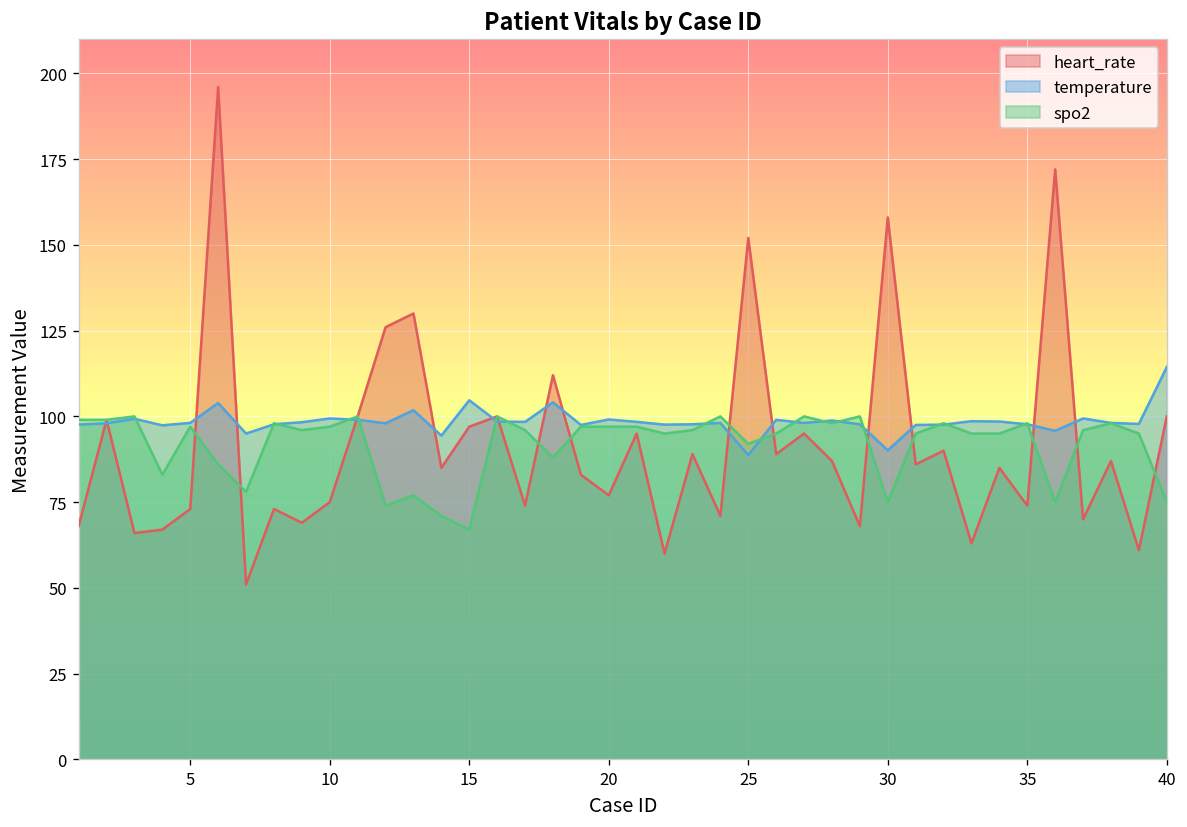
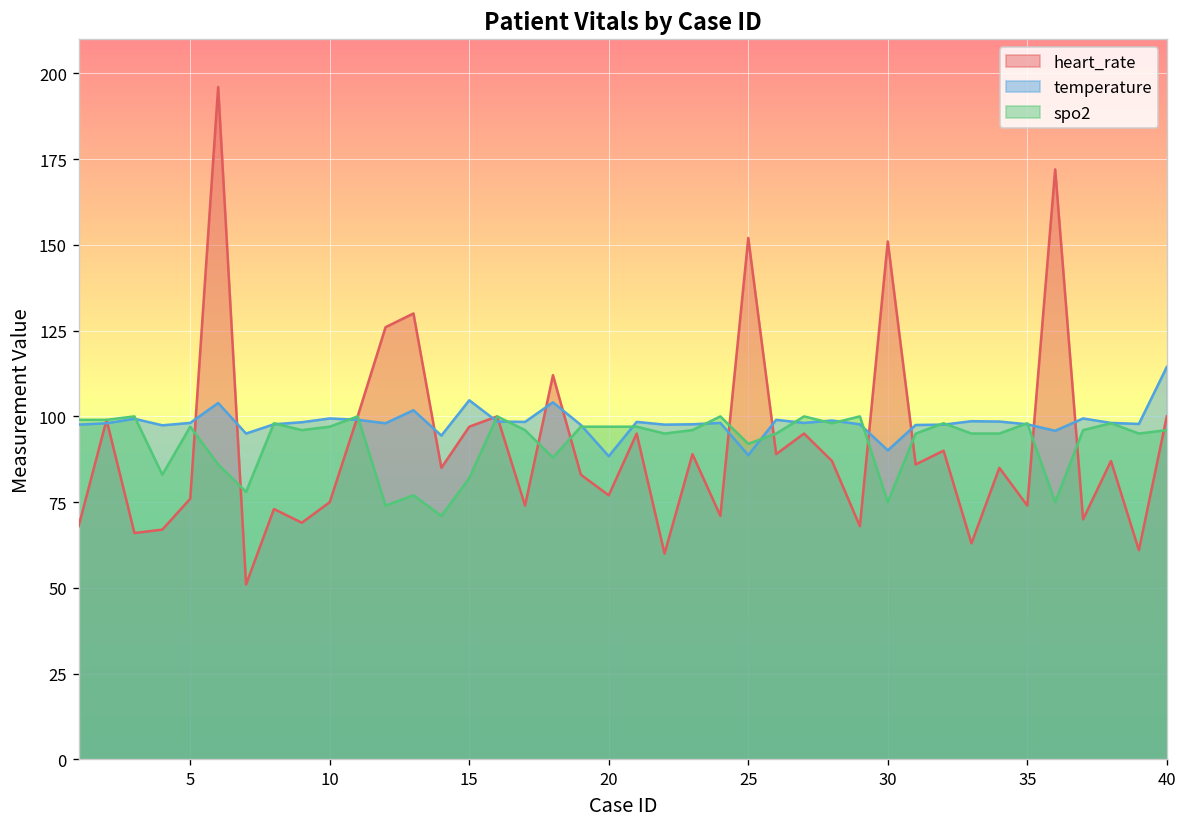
heart_rate, 5: 73 -> 76
spo2, 15: 67 -> 82
temperature, 20: 99 -> 88
heart_rate, 30: 158 -> 151
spo2, 40: 75 -> 96
